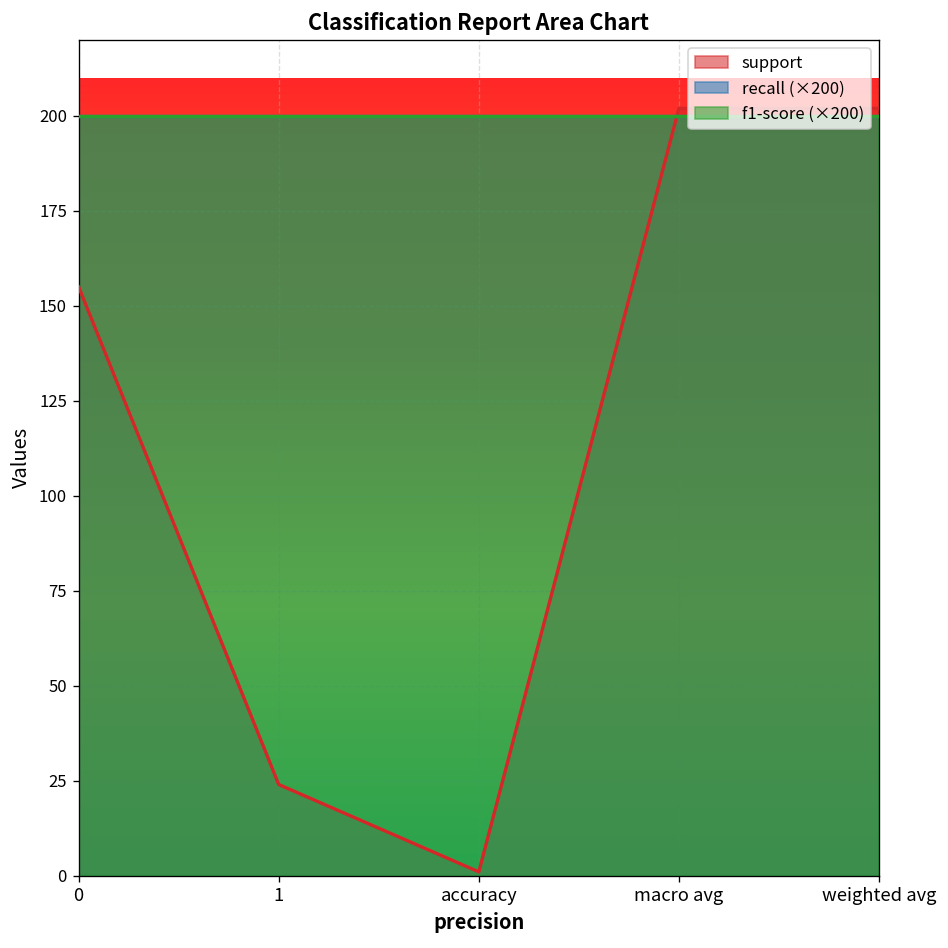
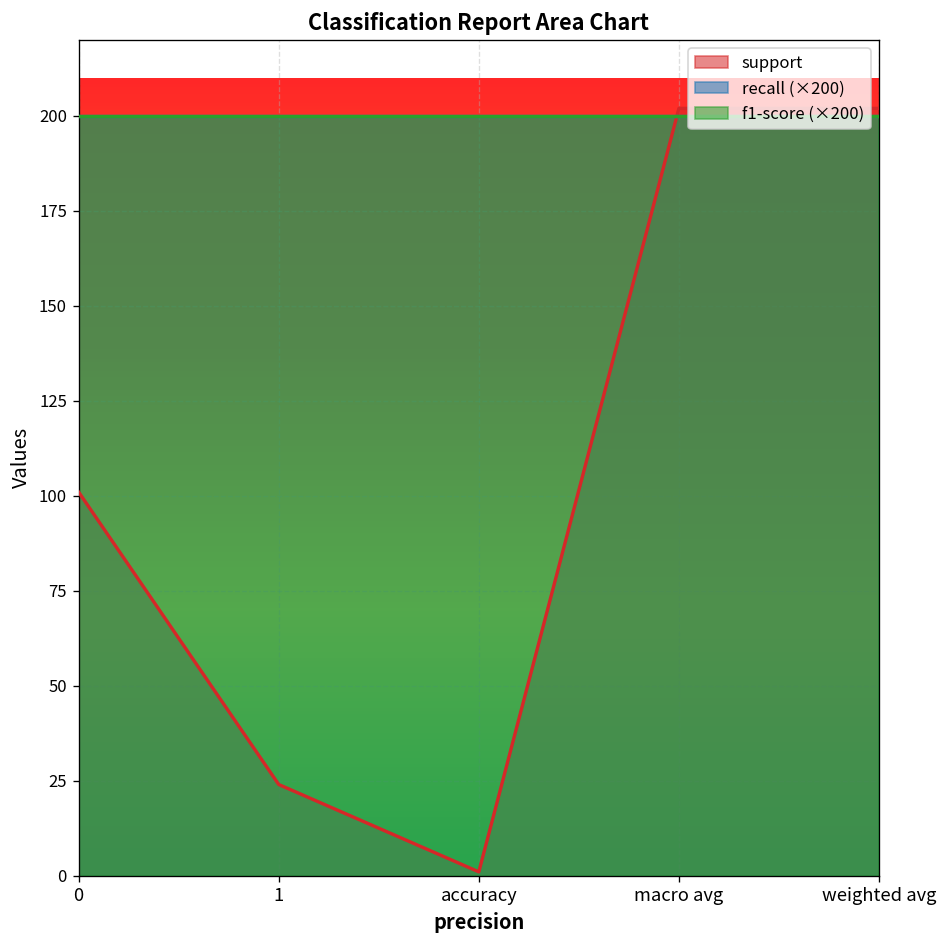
support, 0: 155 -> 101
